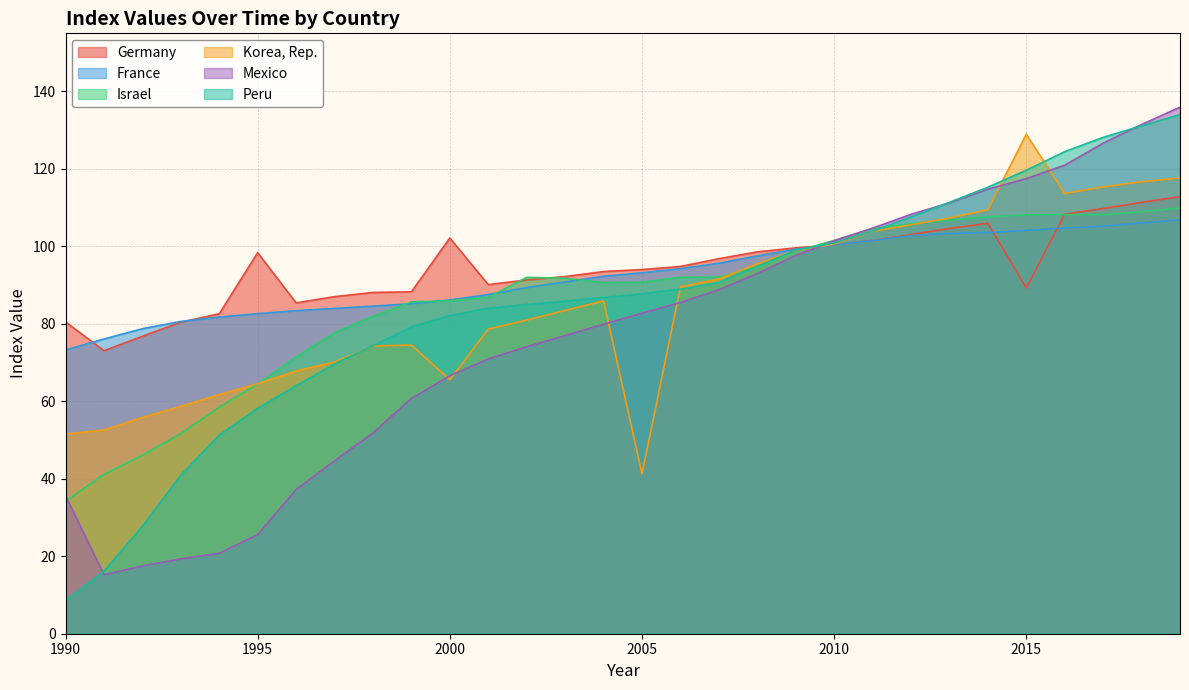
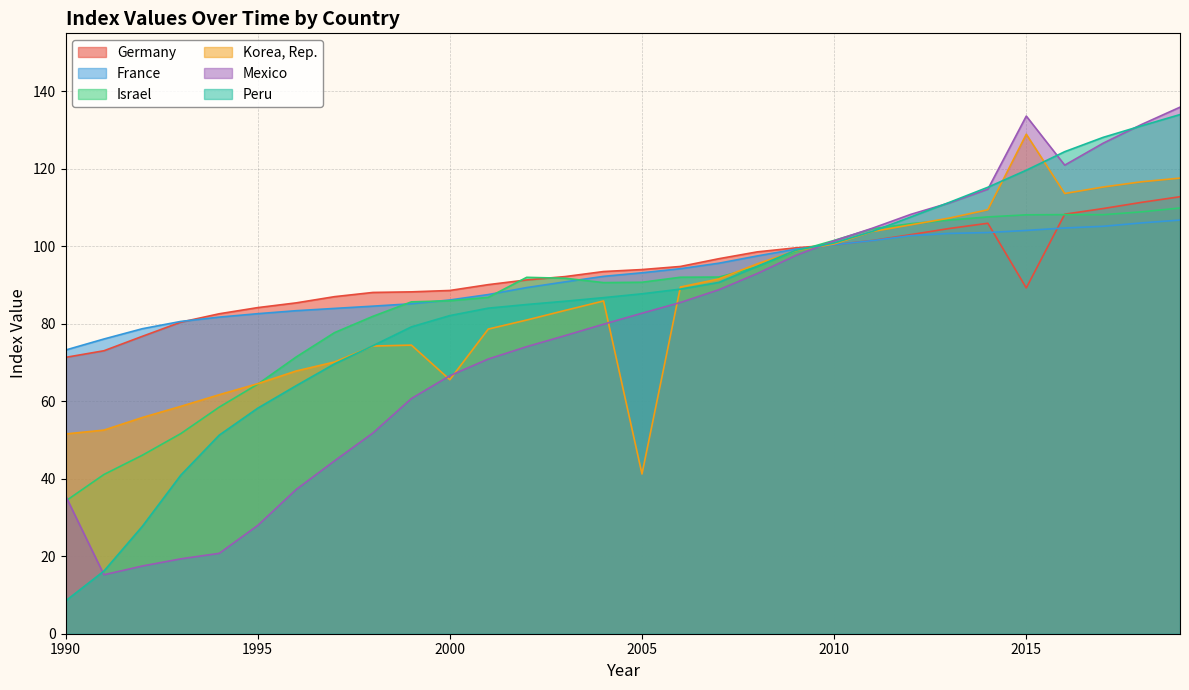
Germany, 1990: 81 -> 71
Germany, 1995: 98 -> 84
Mexico, 1995: 26 -> 28
Germany, 2000: 102 -> 89
Mexico, 2015: 117 -> 134
